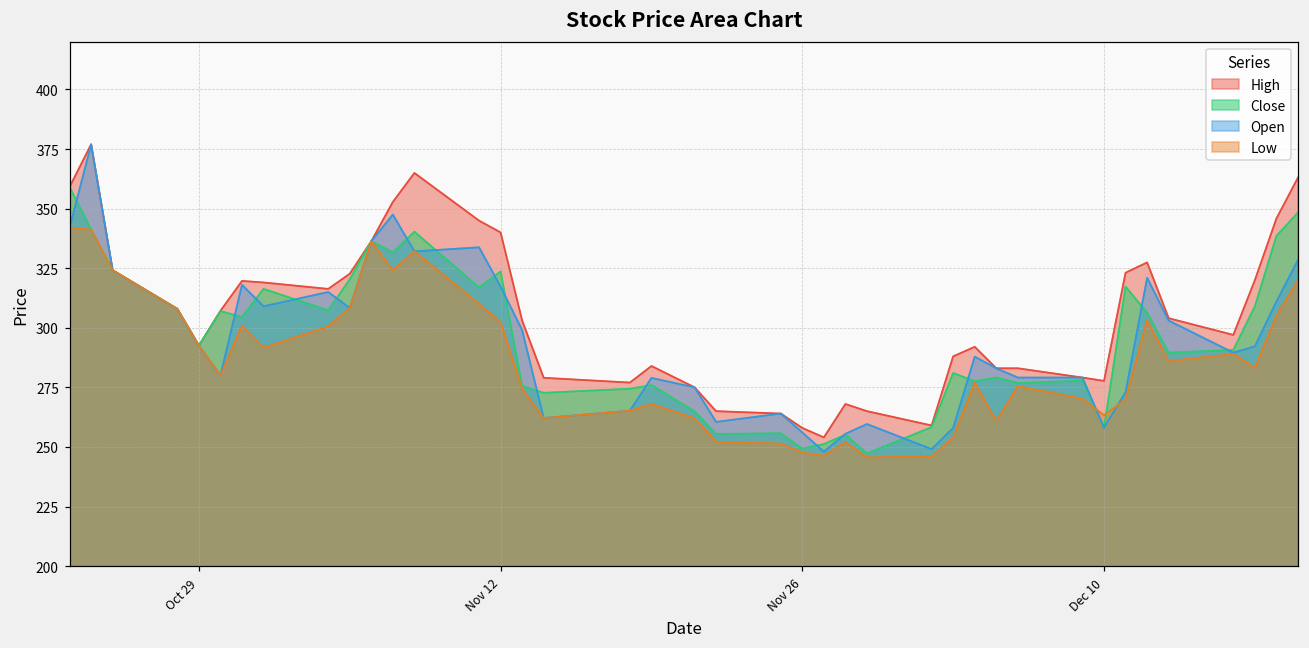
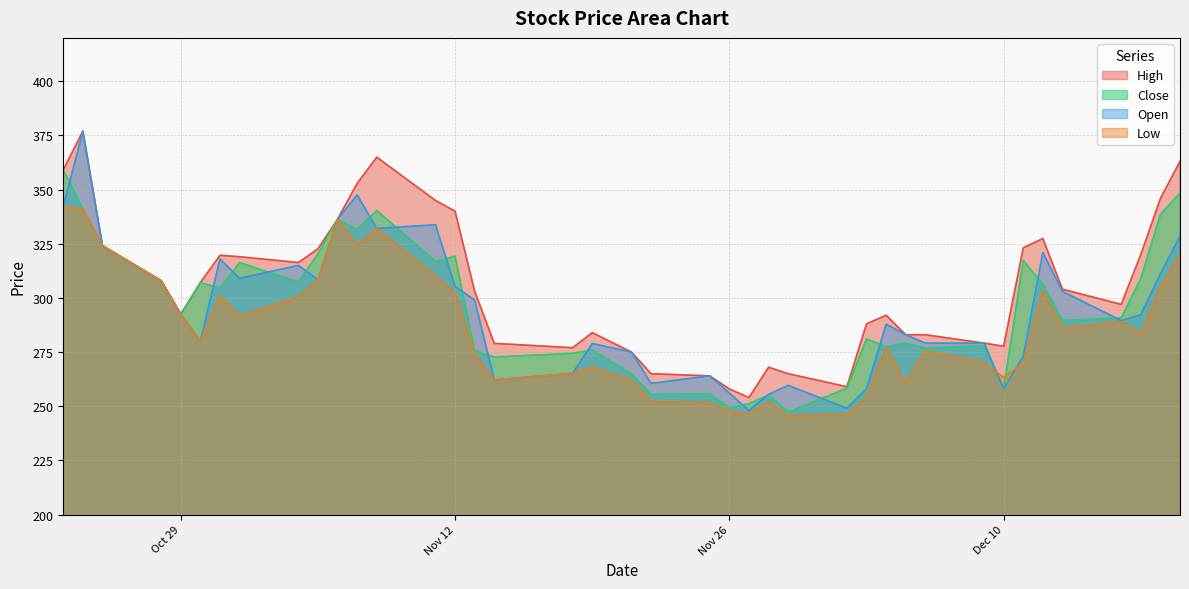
Close, Nov 12: 324 -> 319
Open, Nov 12: 317 -> 305
